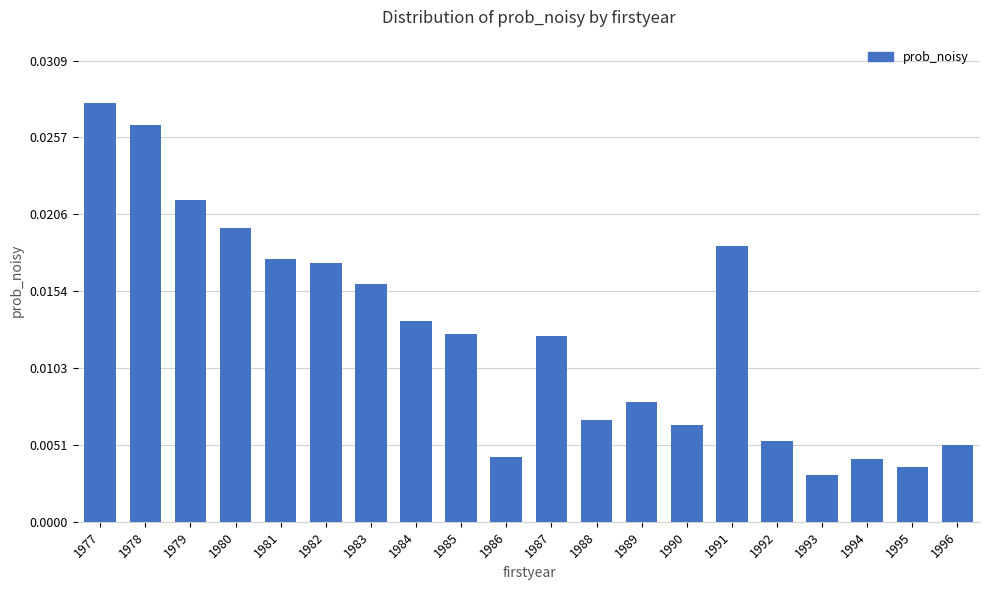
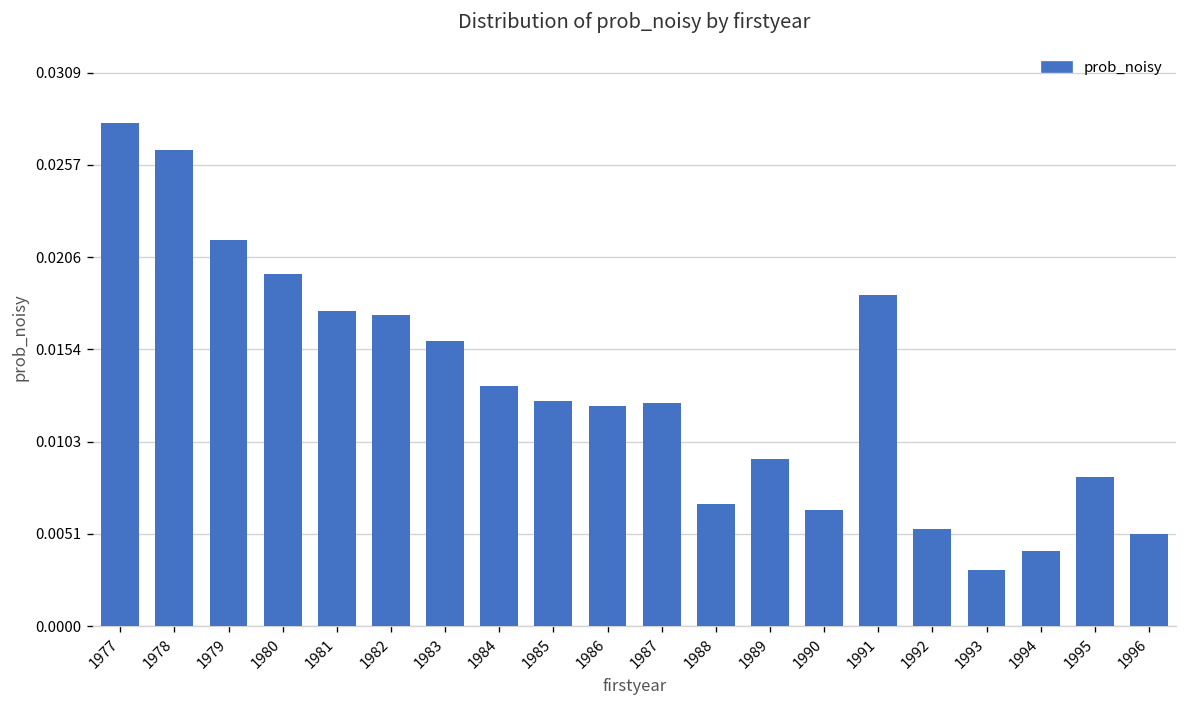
1986: 0.0044 -> 0.0123
1989: 0.0080 -> 0.0093
1995: 0.0036 -> 0.0083
